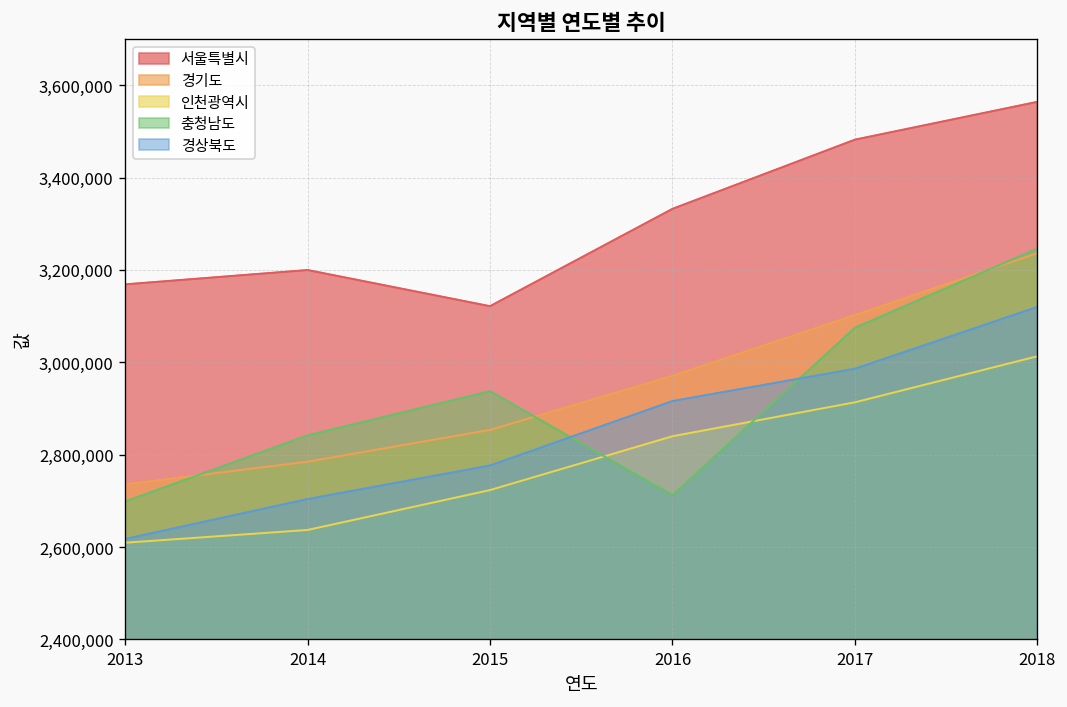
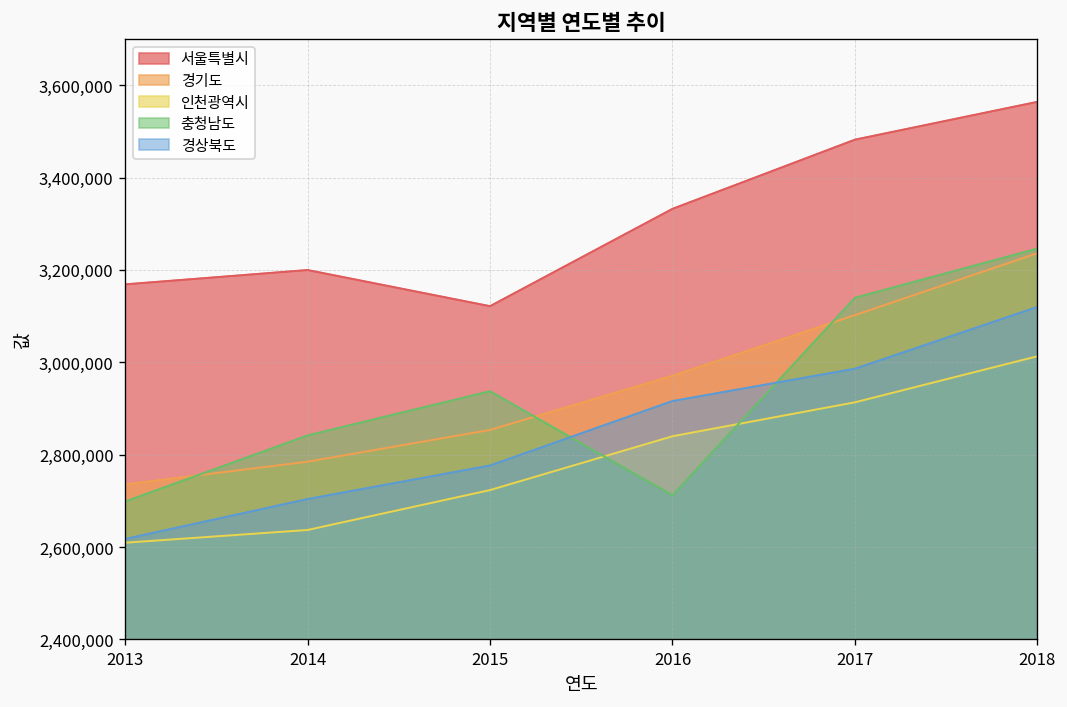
충청남도, 2017: 3,070,000 -> 3,140,000
